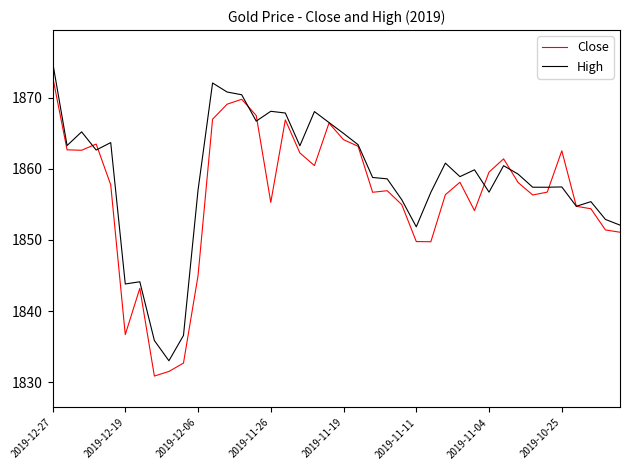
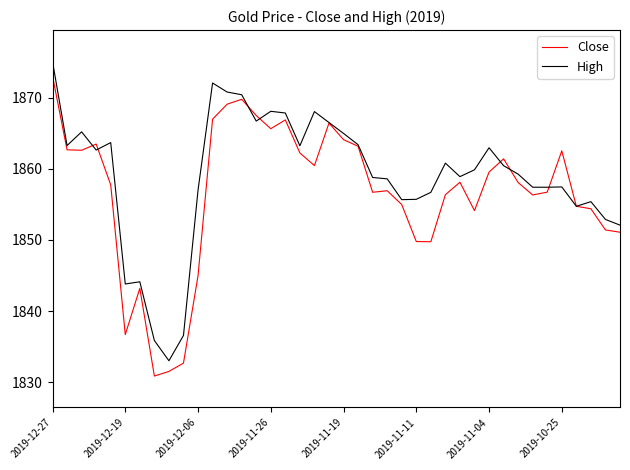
Close, 2019-11-26: 1855 -> 1866
High, 2019-11-11: 1852 -> 1856
High, 2019-11-04: 1857 -> 1863
